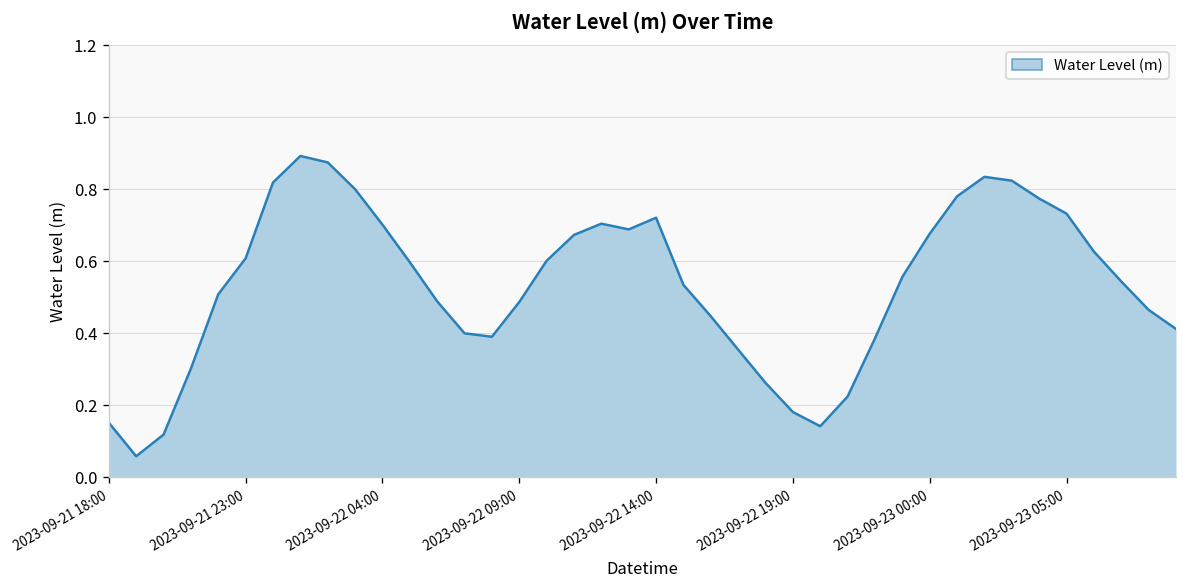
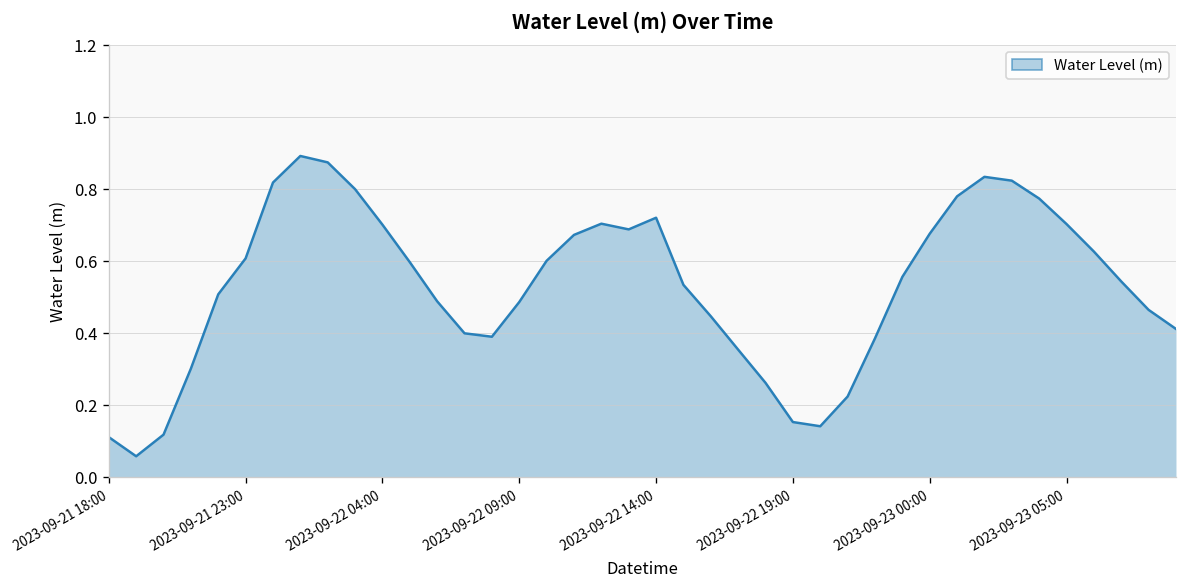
2023-09-21 18:00: 0.15 -> 0.11
2023-09-22 19:00: 0.18 -> 0.15
2023-09-23 05:00: 0.73 -> 0.70
